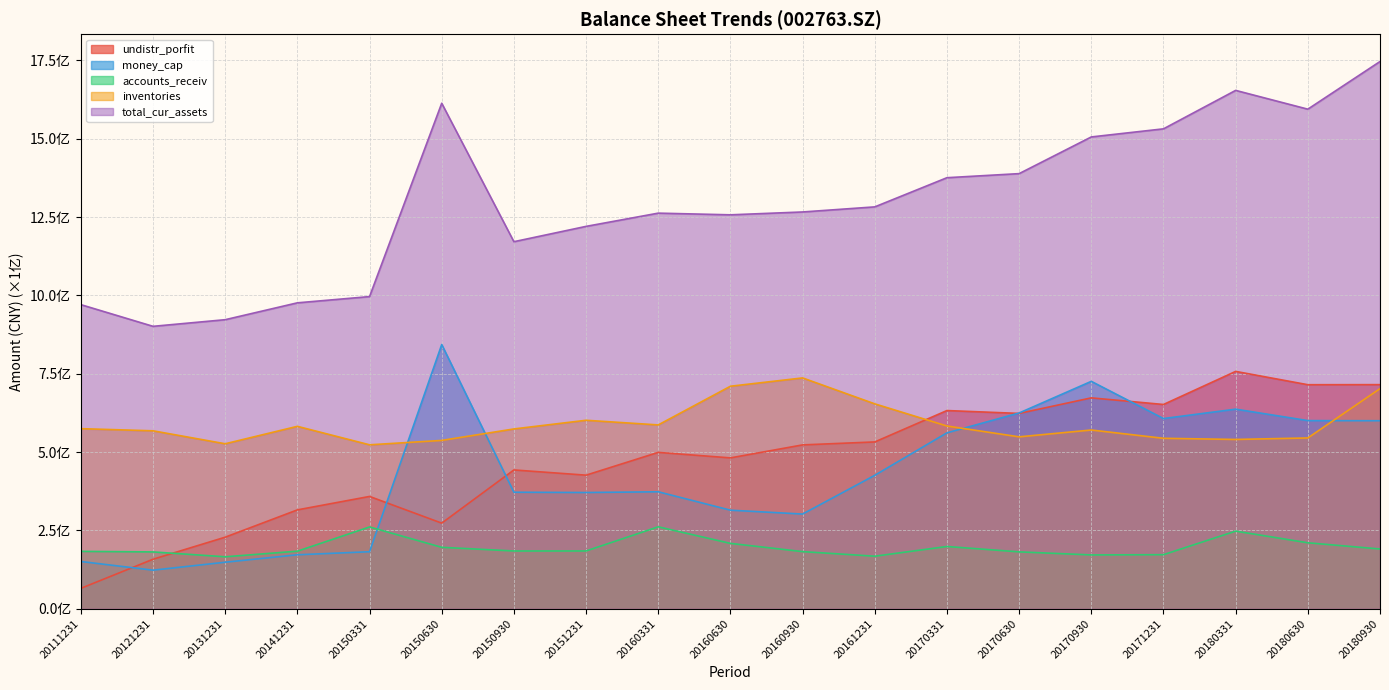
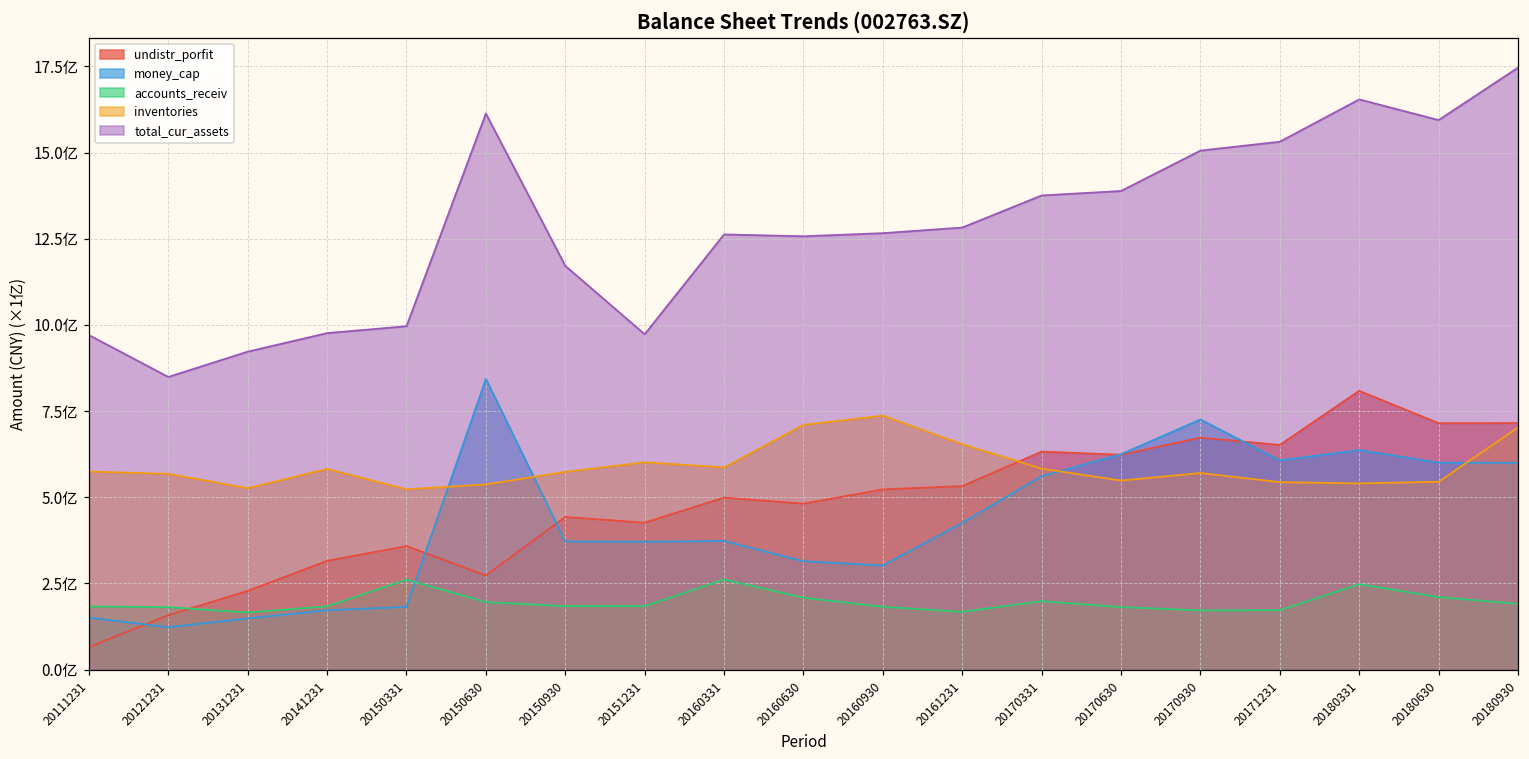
total_cur_assets, 20121231: 9.0亿 -> 8.5亿
total_cur_assets, 20151231: 12.2亿 -> 9.7亿
undistr_porfit, 20180331: 7.6亿 -> 8.1亿
